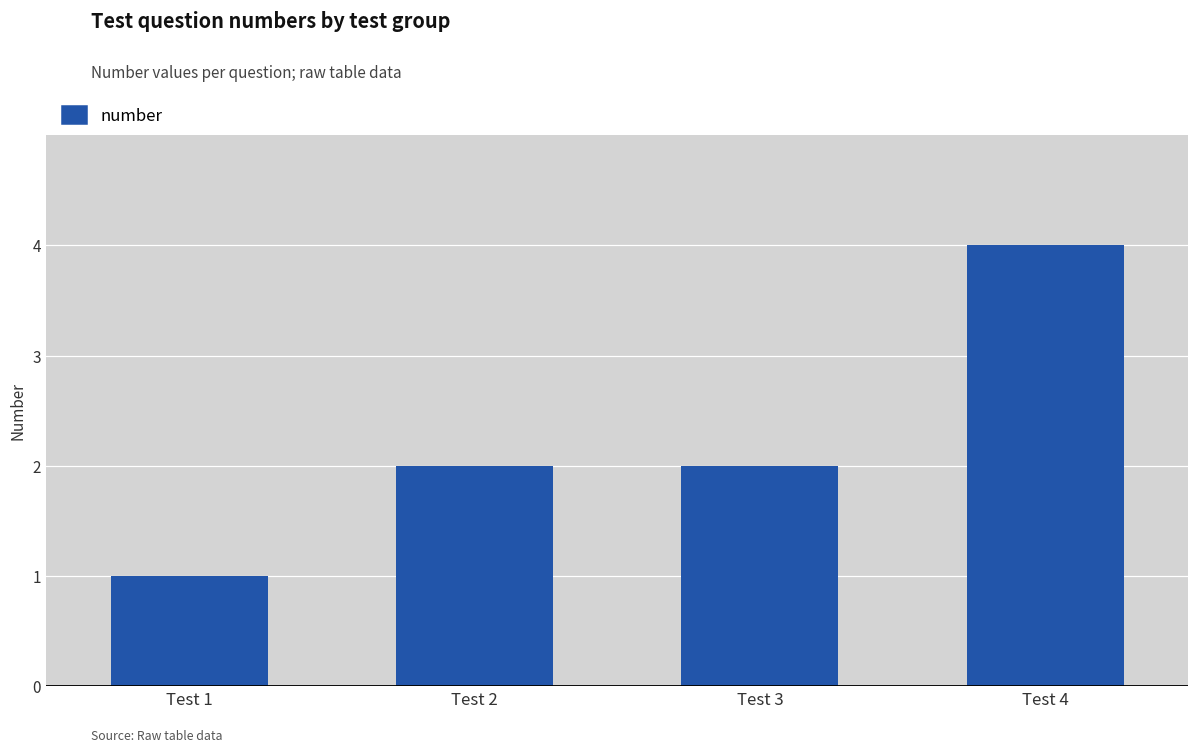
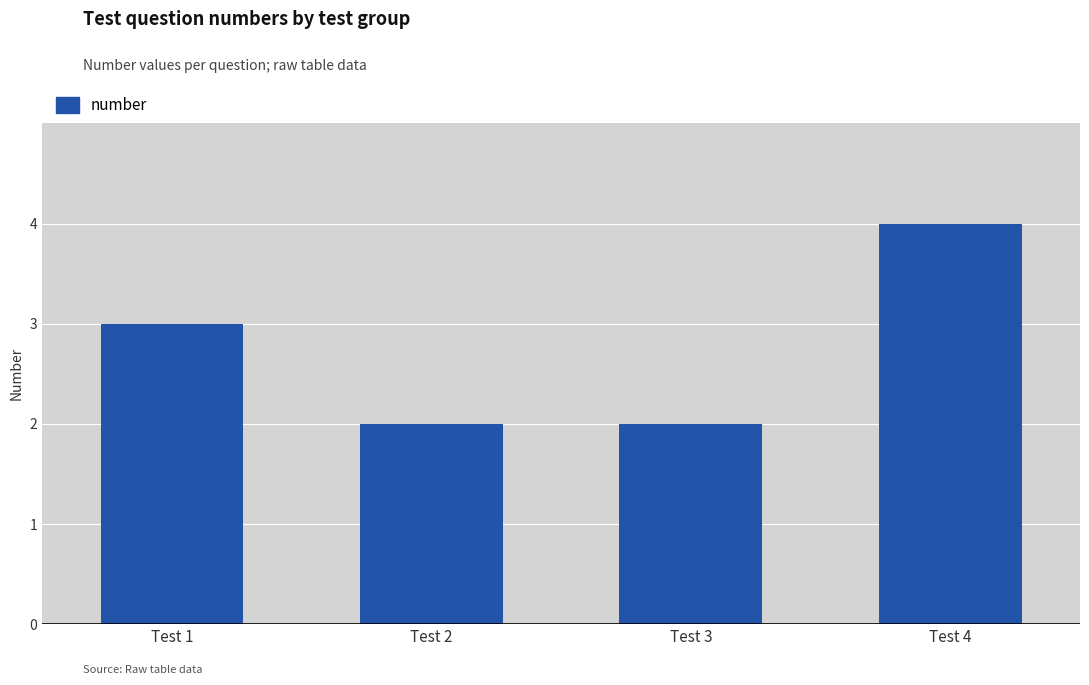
Test 1: 1 -> 3
